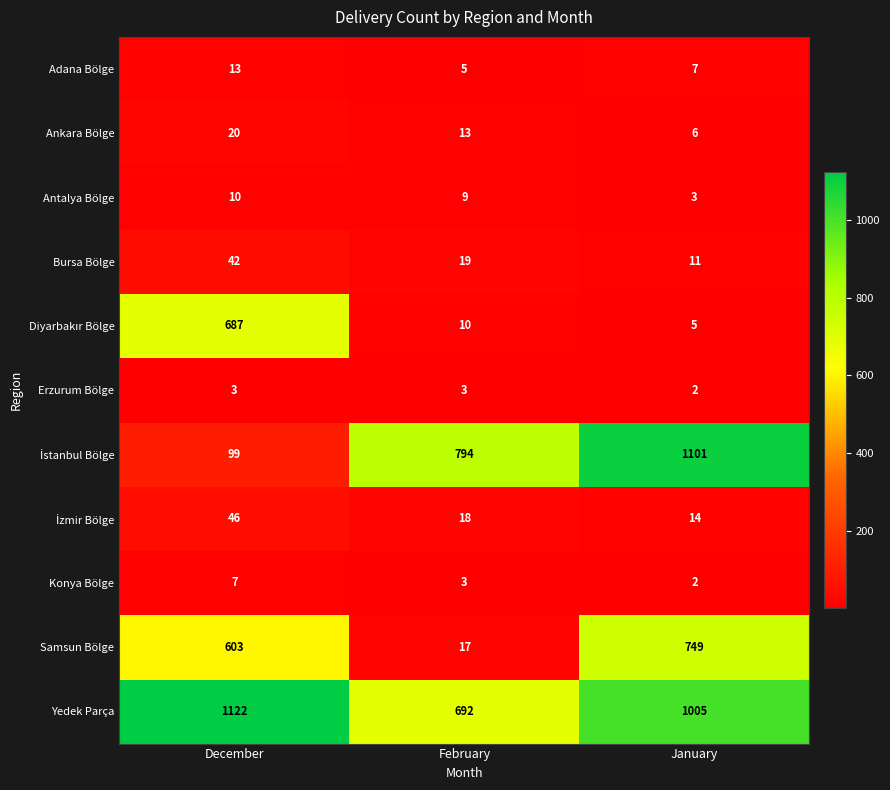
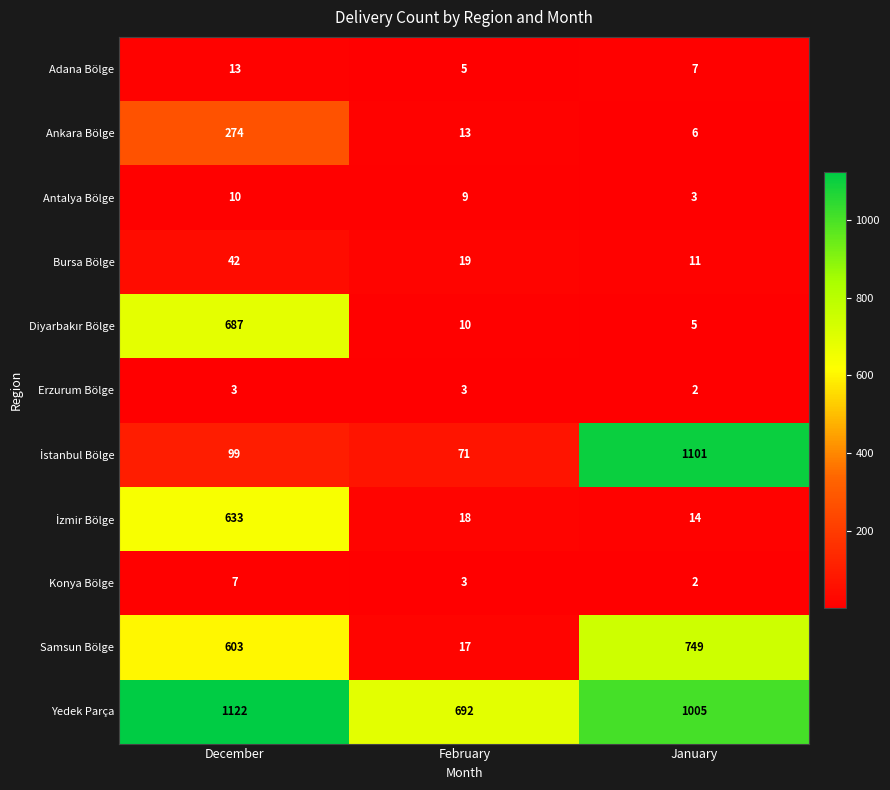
Ankara Bölge, December: 20 -> 274
İstanbul Bölge, February: 794 -> 71
İzmir Bölge, December: 46 -> 633
